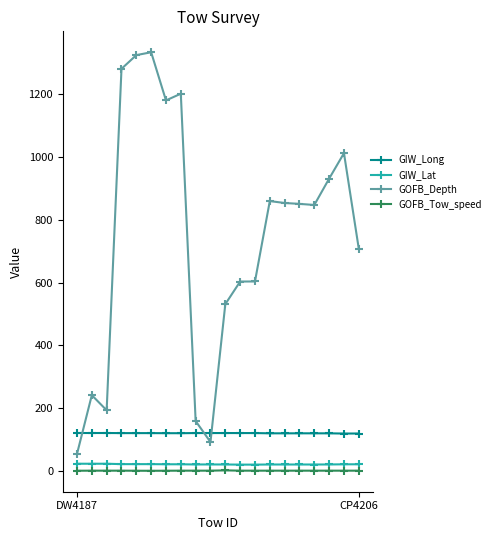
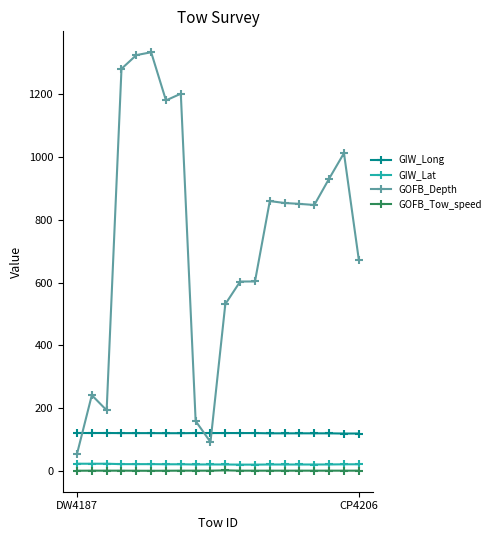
GOFB_Depth, CP4206: 710 -> 670
